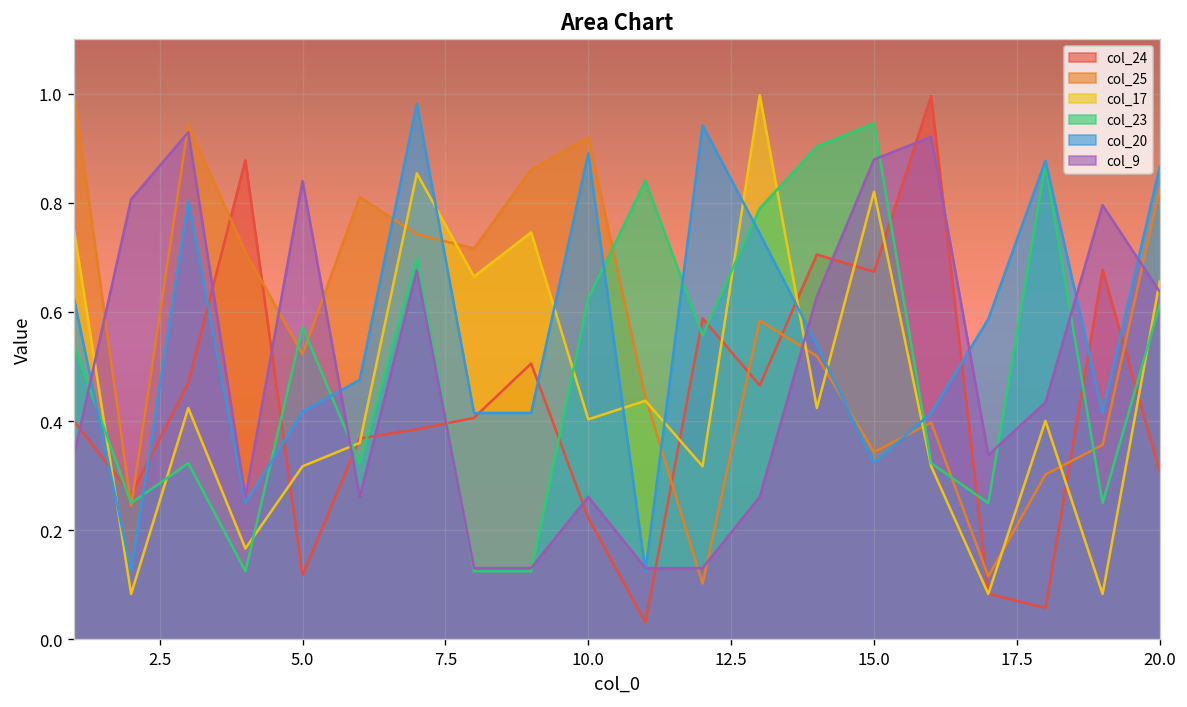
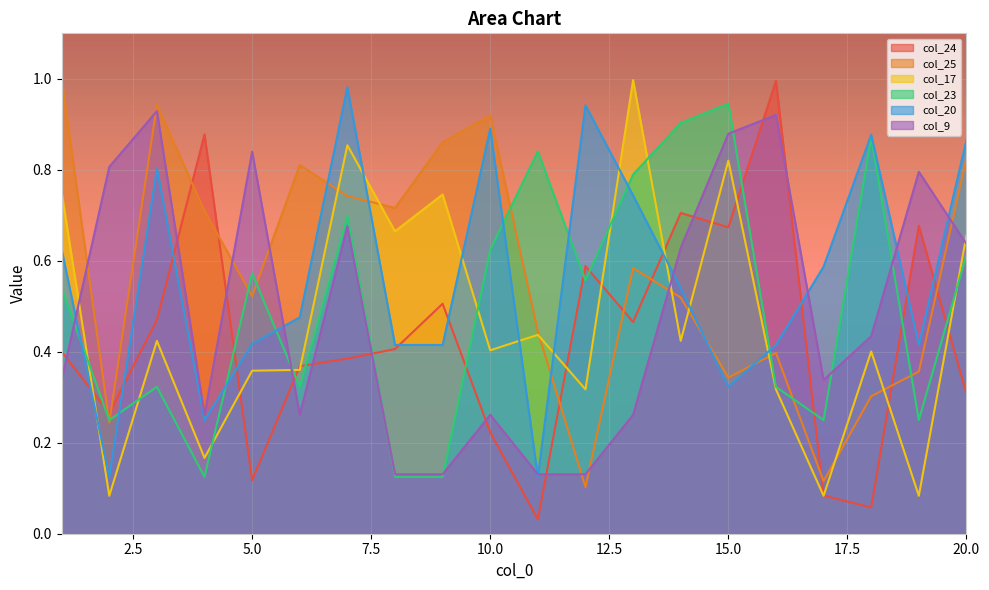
col_17, 5.0: 0.32 -> 0.36
